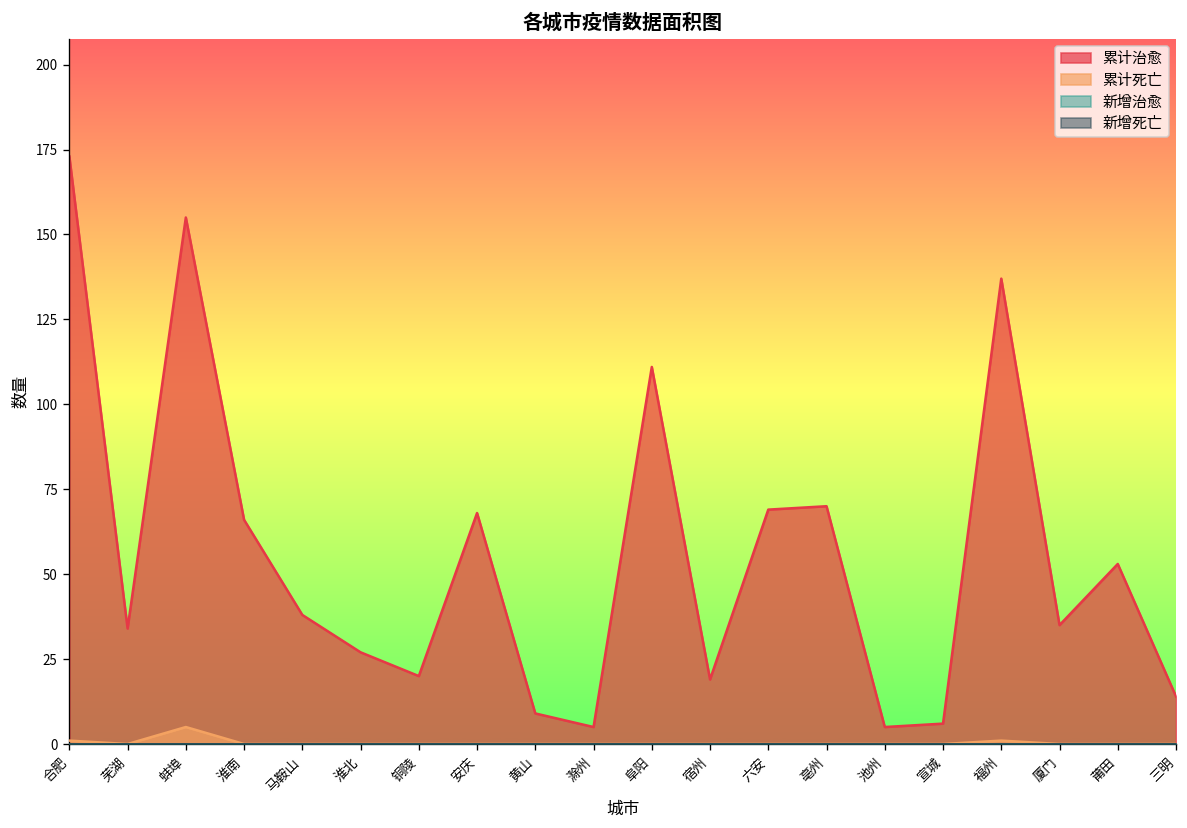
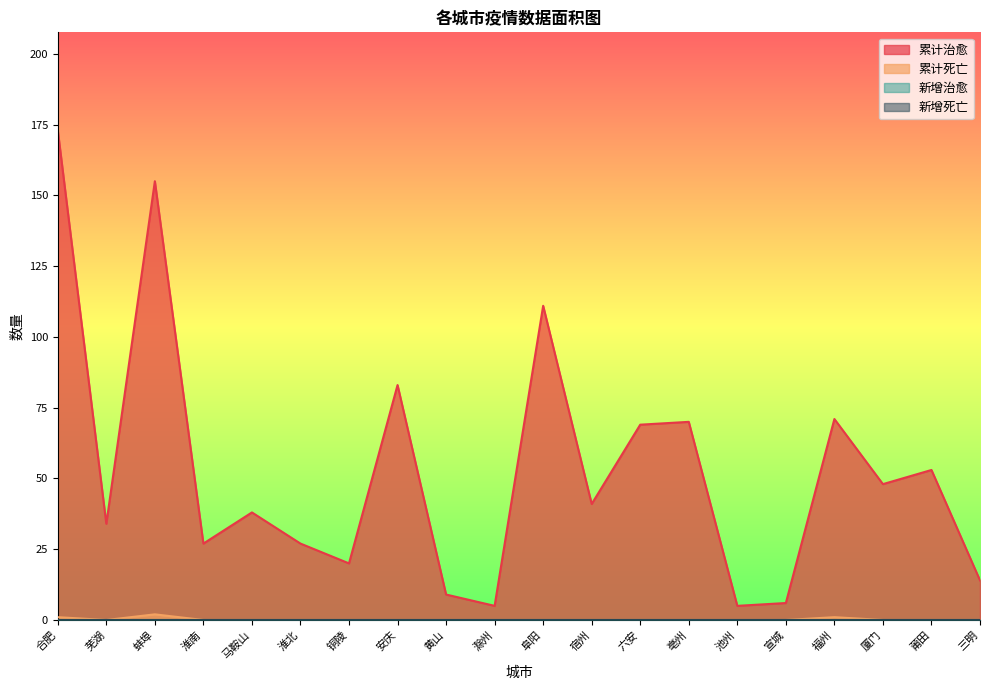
累计死亡, 蚌埠: 5 -> 2
累计治愈, 淮南: 66 -> 27
累计治愈, 安庆: 68 -> 83
累计治愈, 宿州: 19 -> 41
累计治愈, 福州: 137 -> 71
累计治愈, 厦门: 35 -> 48
